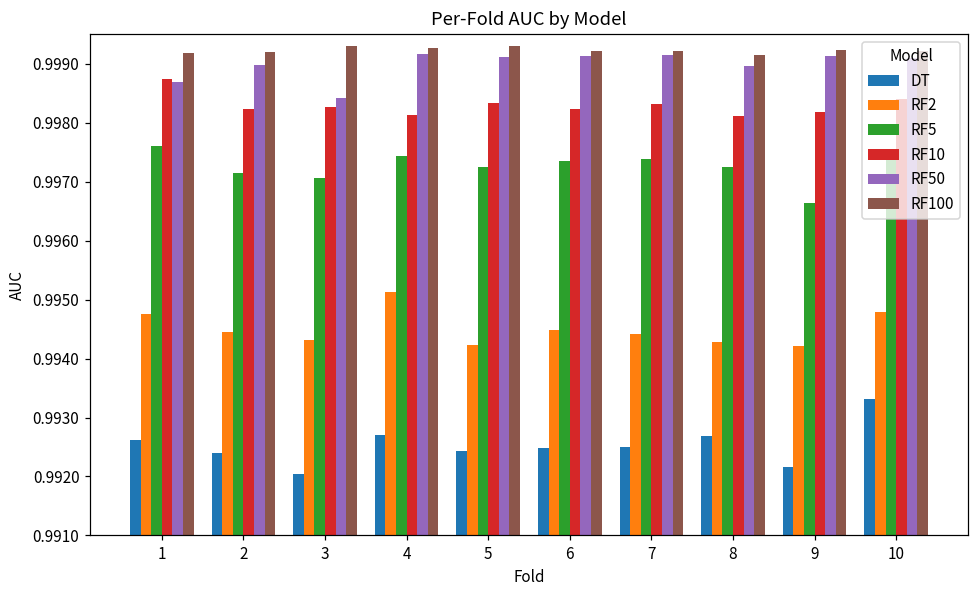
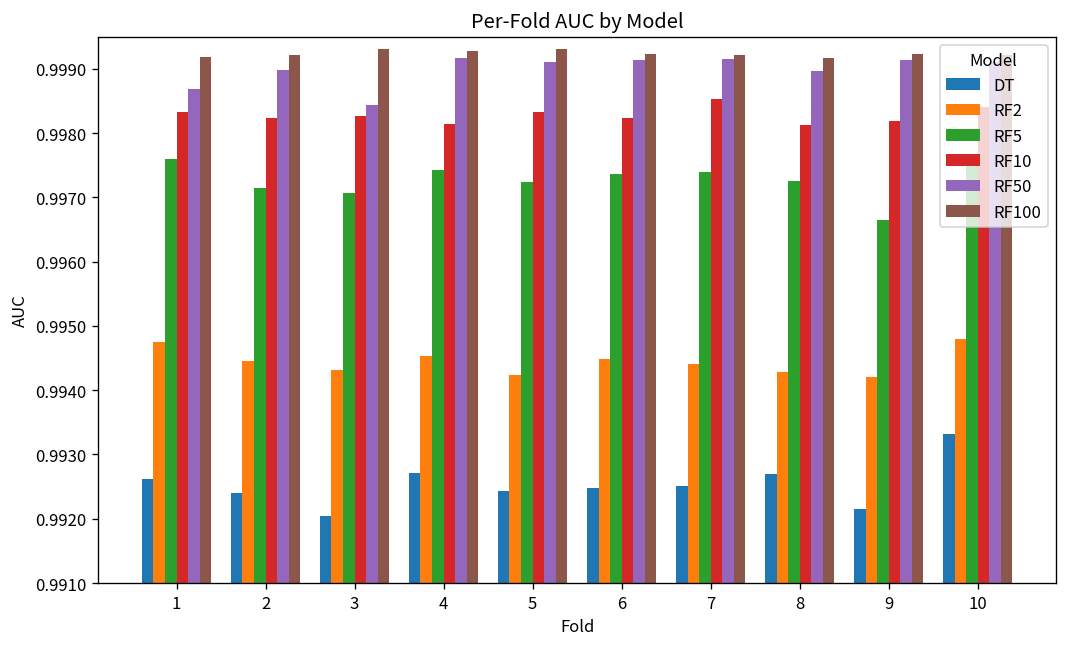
RF10, 1: 0.9987 -> 0.9983
RF2, 4: 0.9951 -> 0.9945
RF10, 7: 0.9983 -> 0.9985
